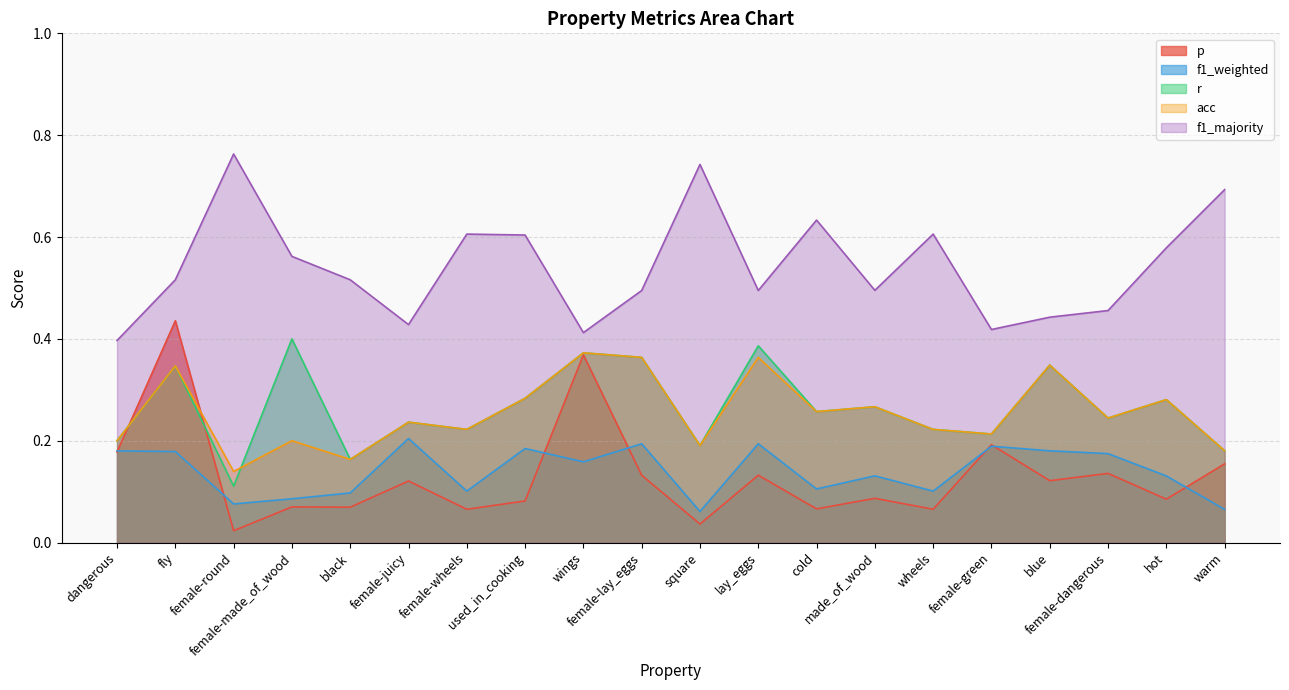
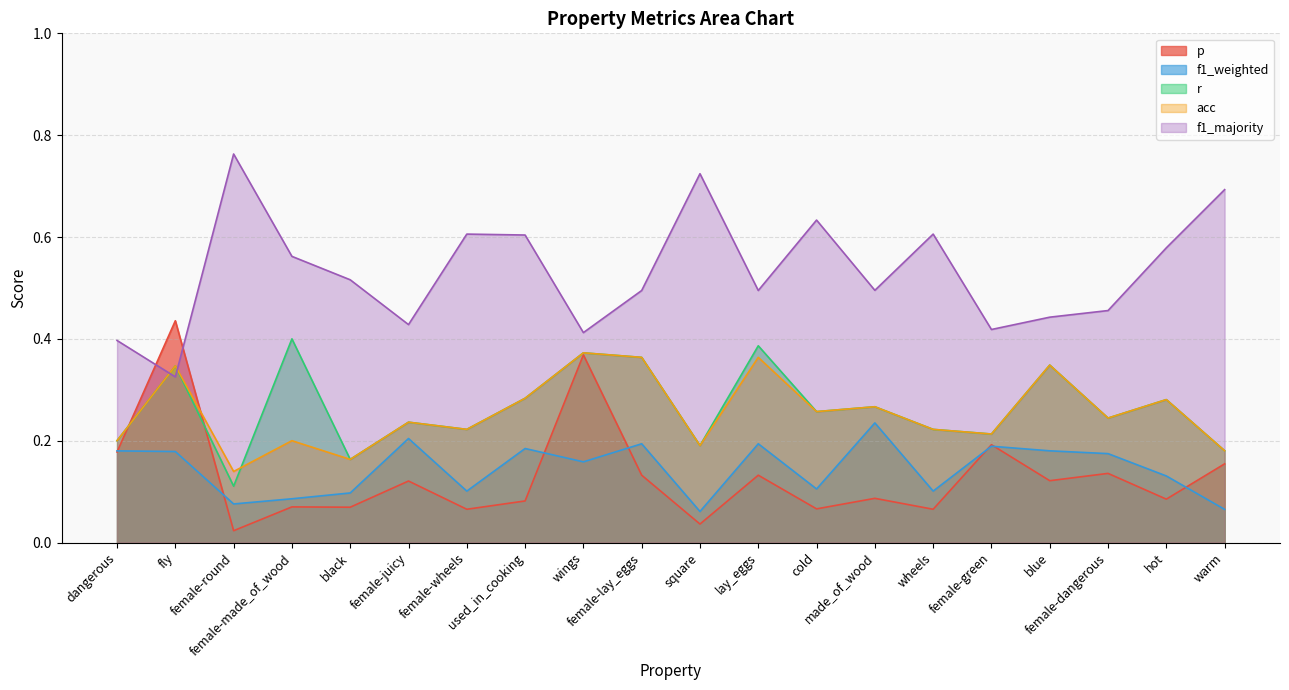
f1_majority, fly: 0.52 -> 0.33
f1_majority, square: 0.74 -> 0.72
f1_weighted, made_of_wood: 0.13 -> 0.23
